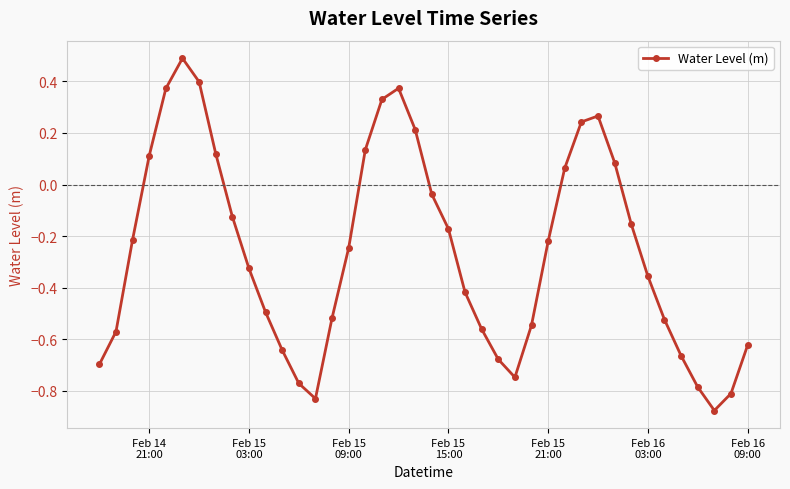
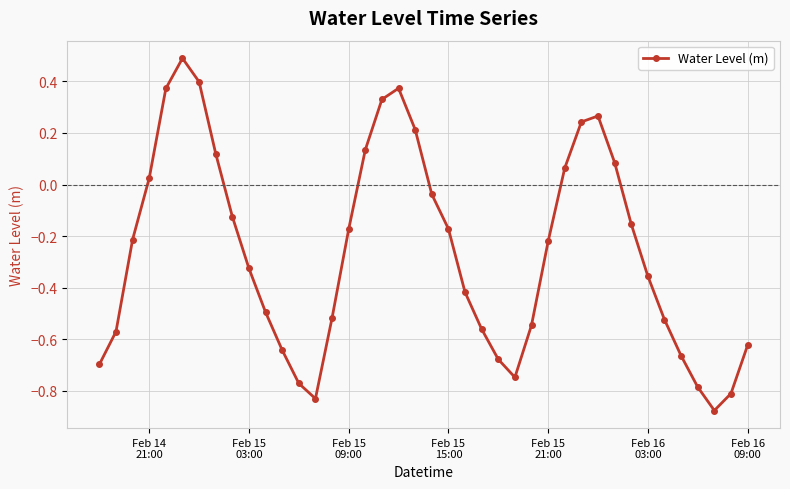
Feb 14 21:00: 0.11 -> 0.02
Feb 15 09:00: -0.25 -> -0.17
